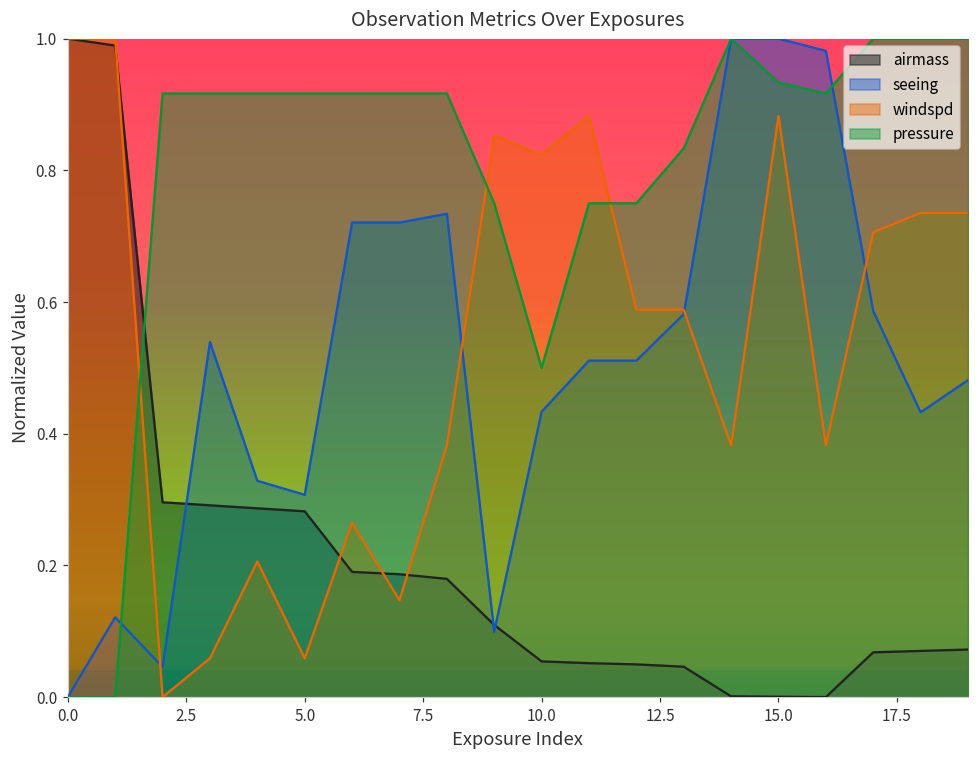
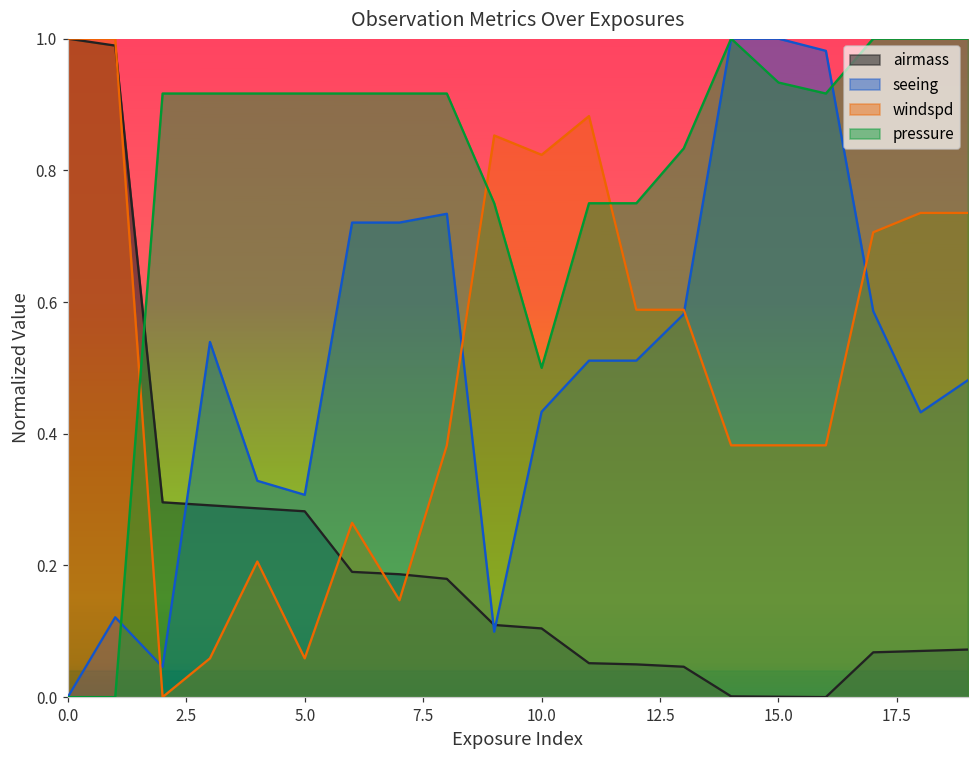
airmass, 10.0: 0.05 -> 0.10
windspd, 15.0: 0.88 -> 0.38
